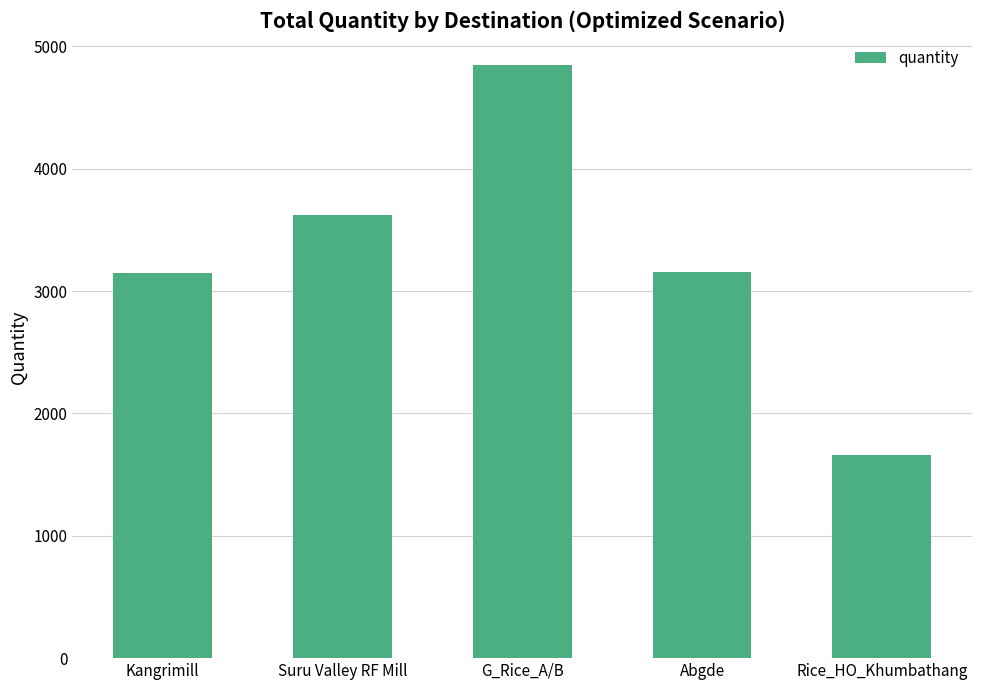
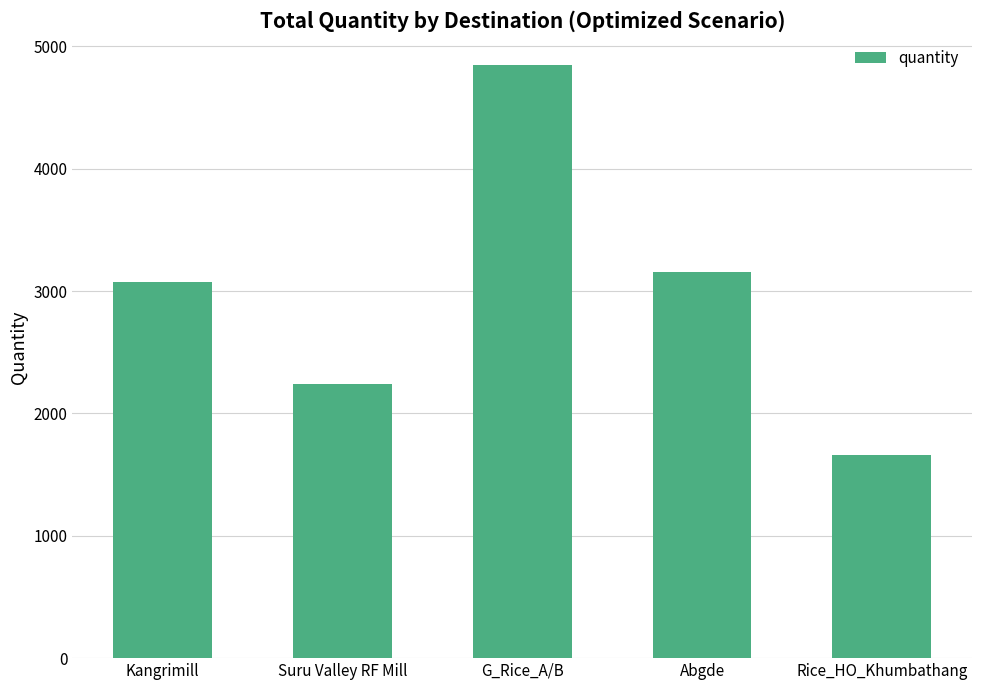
Kangrimill: 3150 -> 3080
Suru Valley RF Mill: 3620 -> 2240
